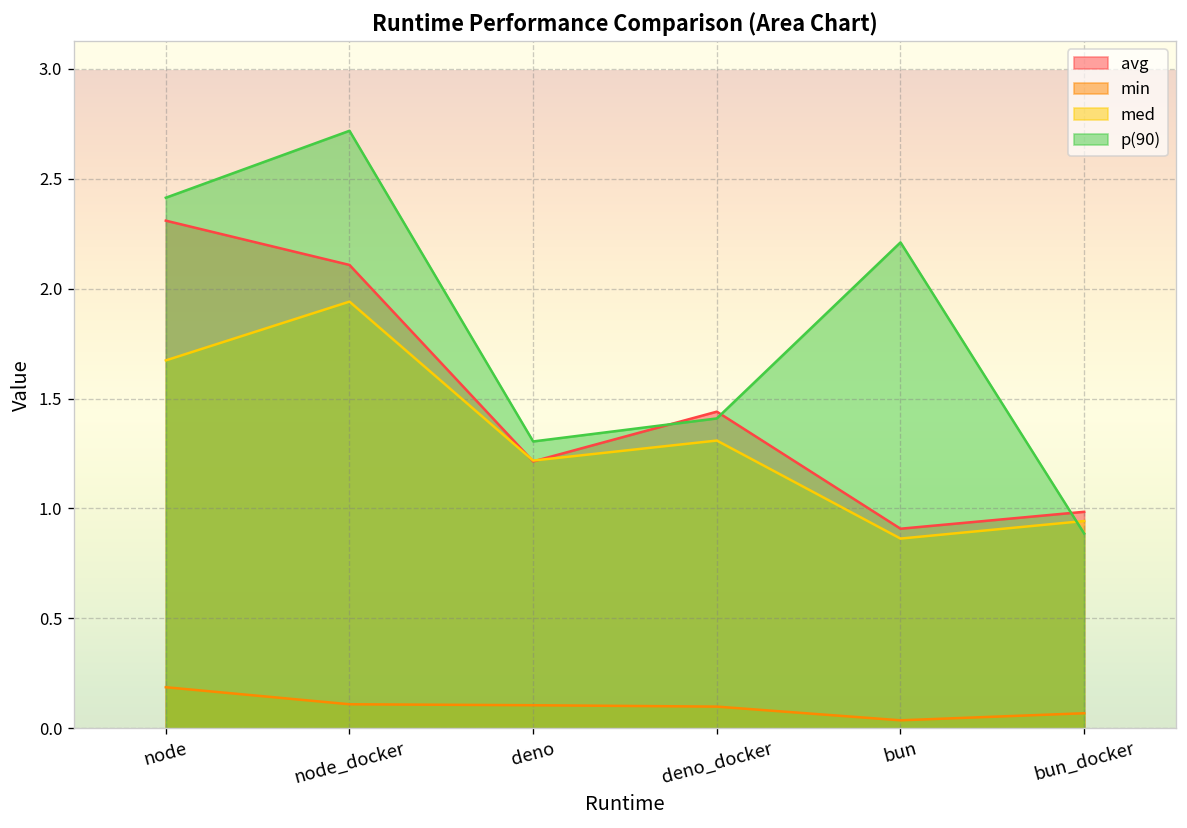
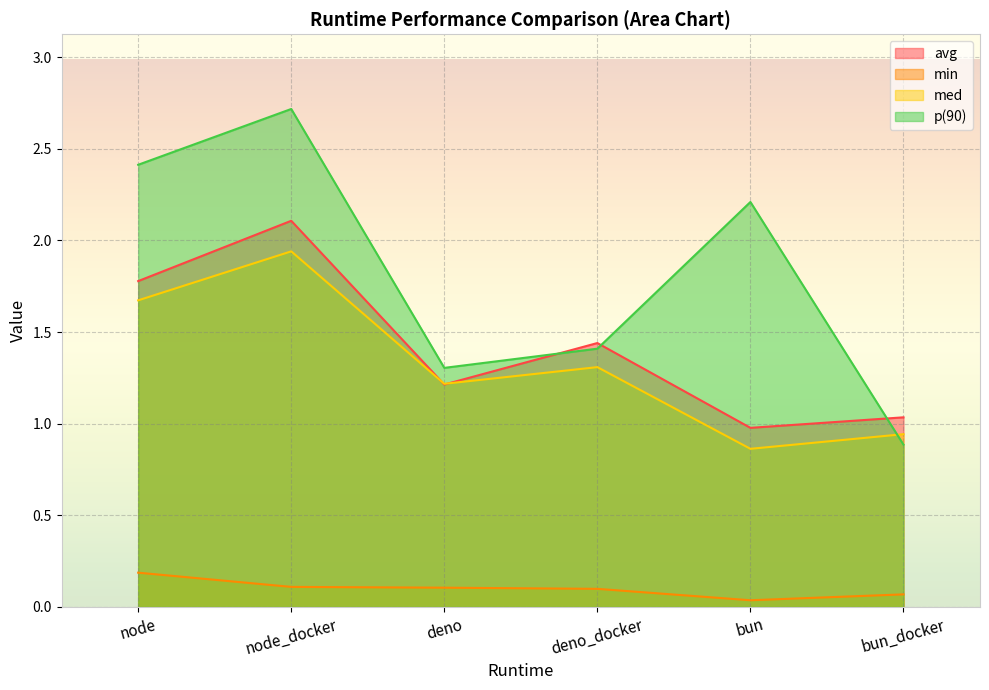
avg, node: 2.31 -> 1.78
avg, bun: 0.91 -> 0.98
avg, bun_docker: 0.98 -> 1.03
